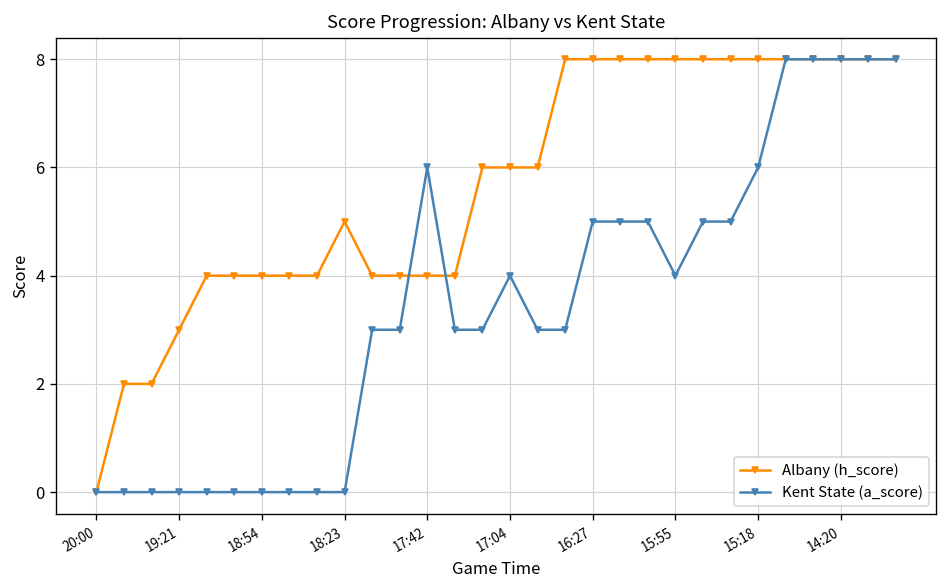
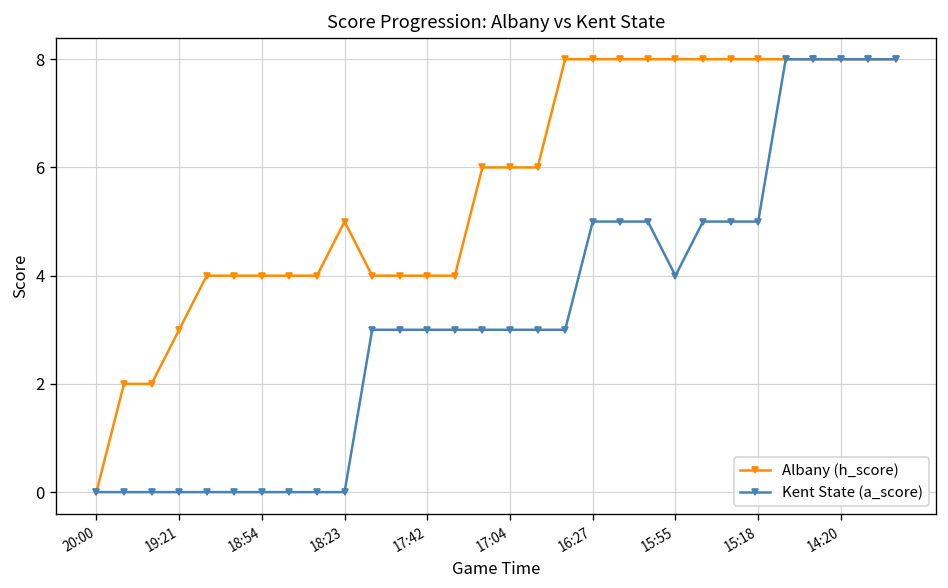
Kent State (a_score), 17:42: 6 -> 3
Kent State (a_score), 17:04: 4 -> 3
Kent State (a_score), 15:18: 6 -> 5
